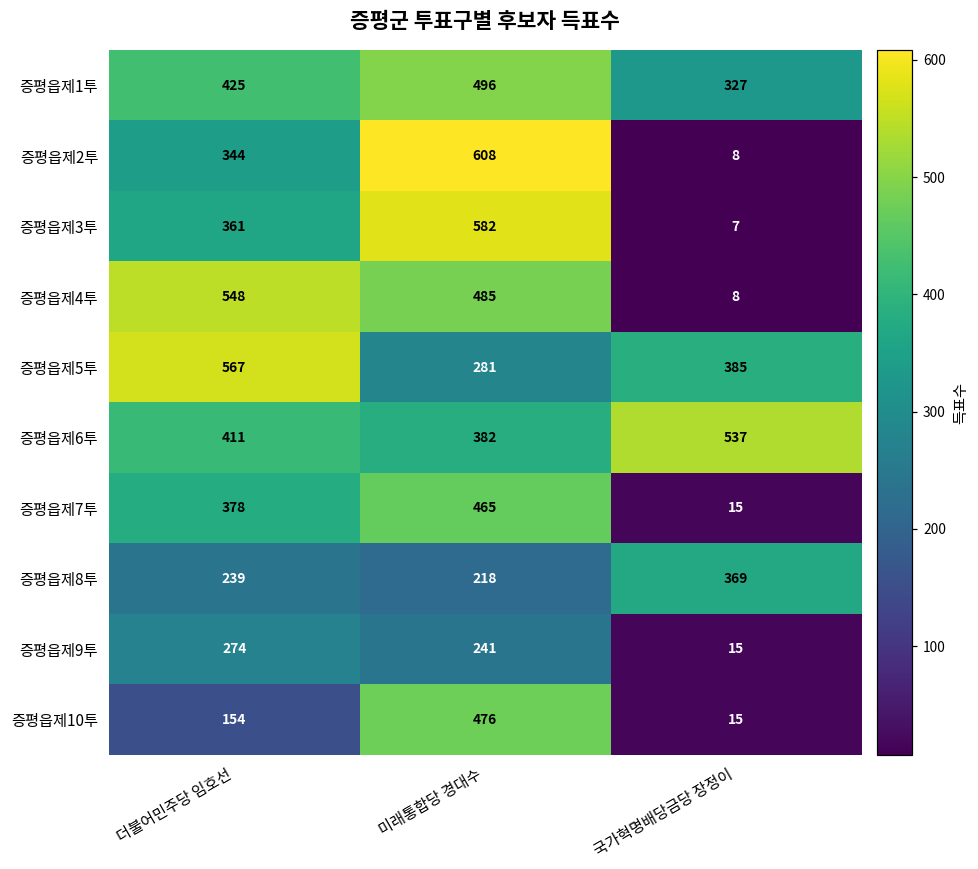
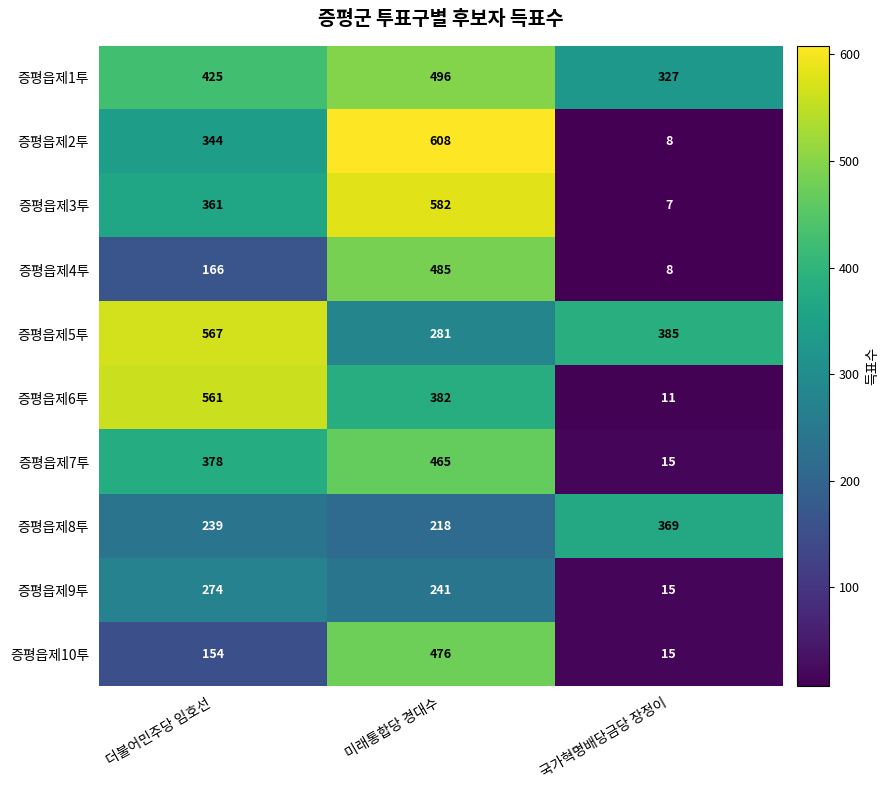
증평읍제4투, 더불어민주당 임호선: 548 -> 166
증평읍제6투, 더불어민주당 임호선: 411 -> 561
증평읍제6투, 국가혁명배당금당 장정이: 537 -> 11
